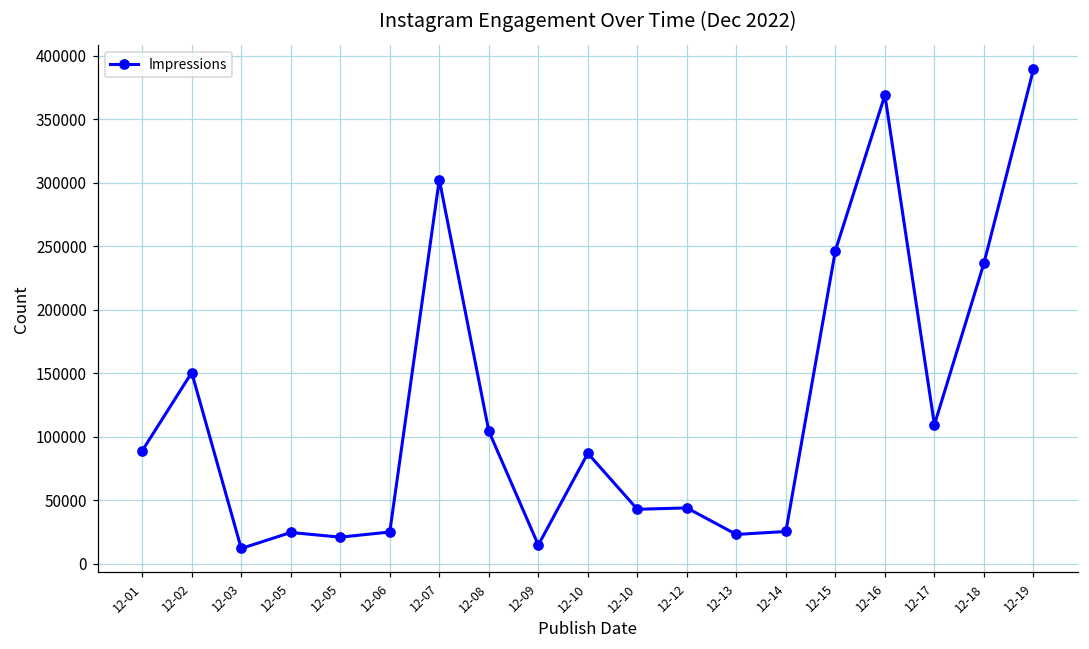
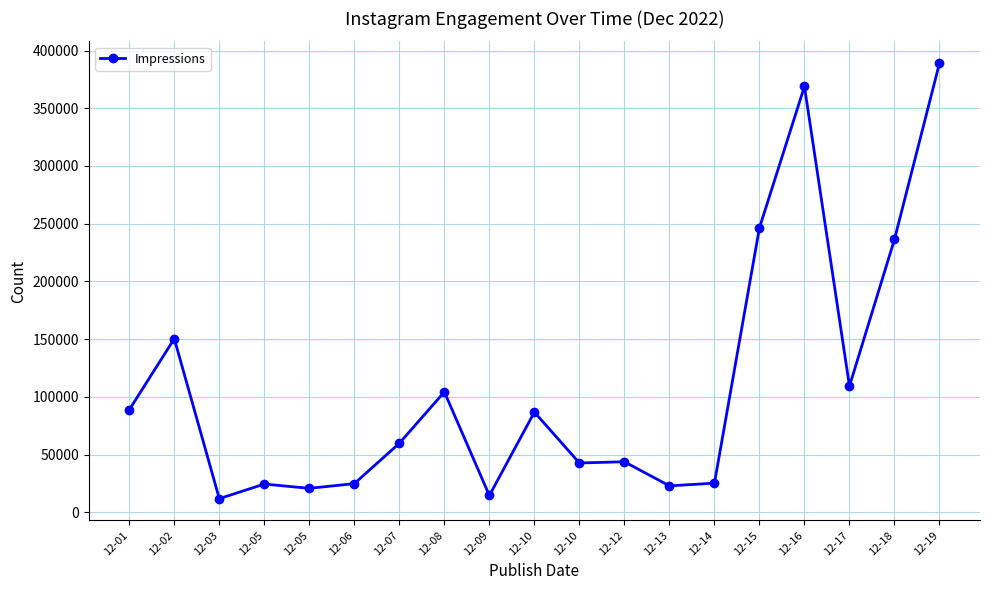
12-07: 302000 -> 60000
